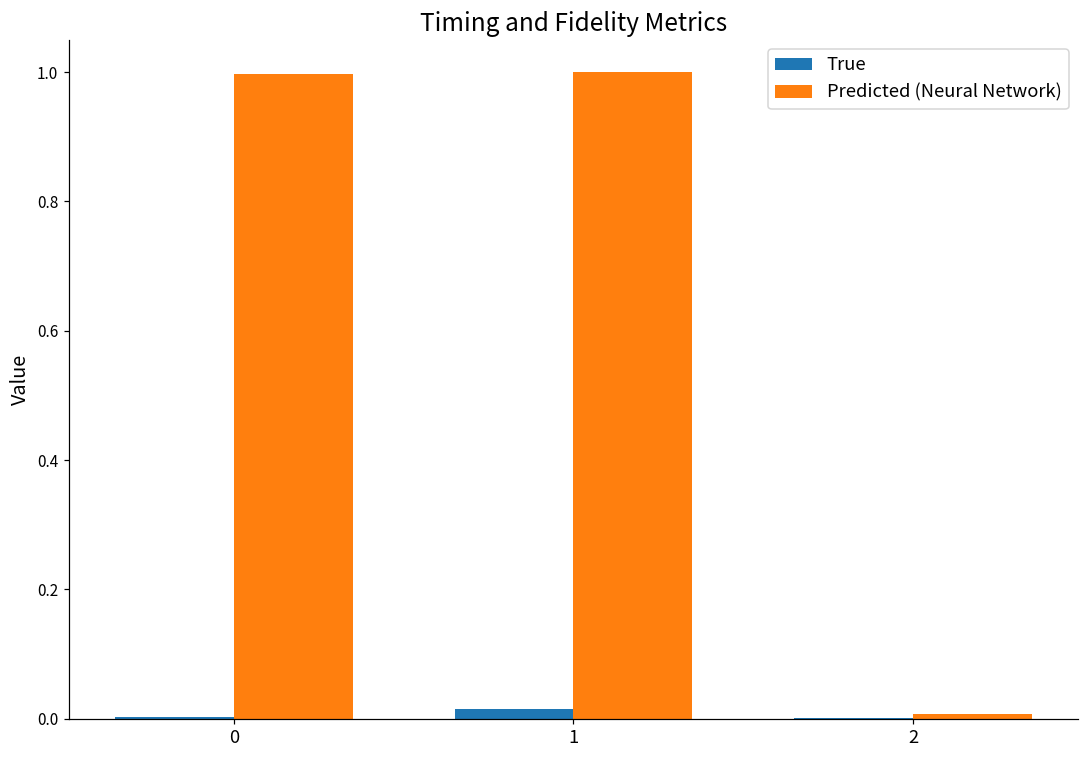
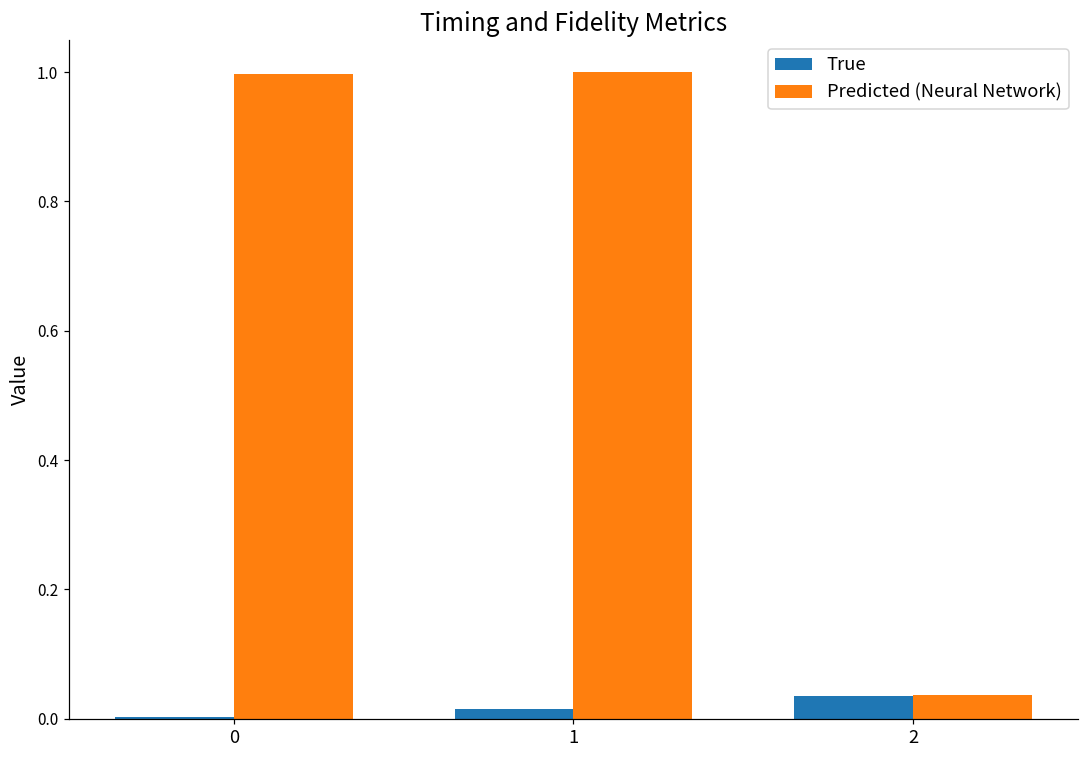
True, 2: 0.00 -> 0.03
Predicted (Neural Network), 2: 0.01 -> 0.04
